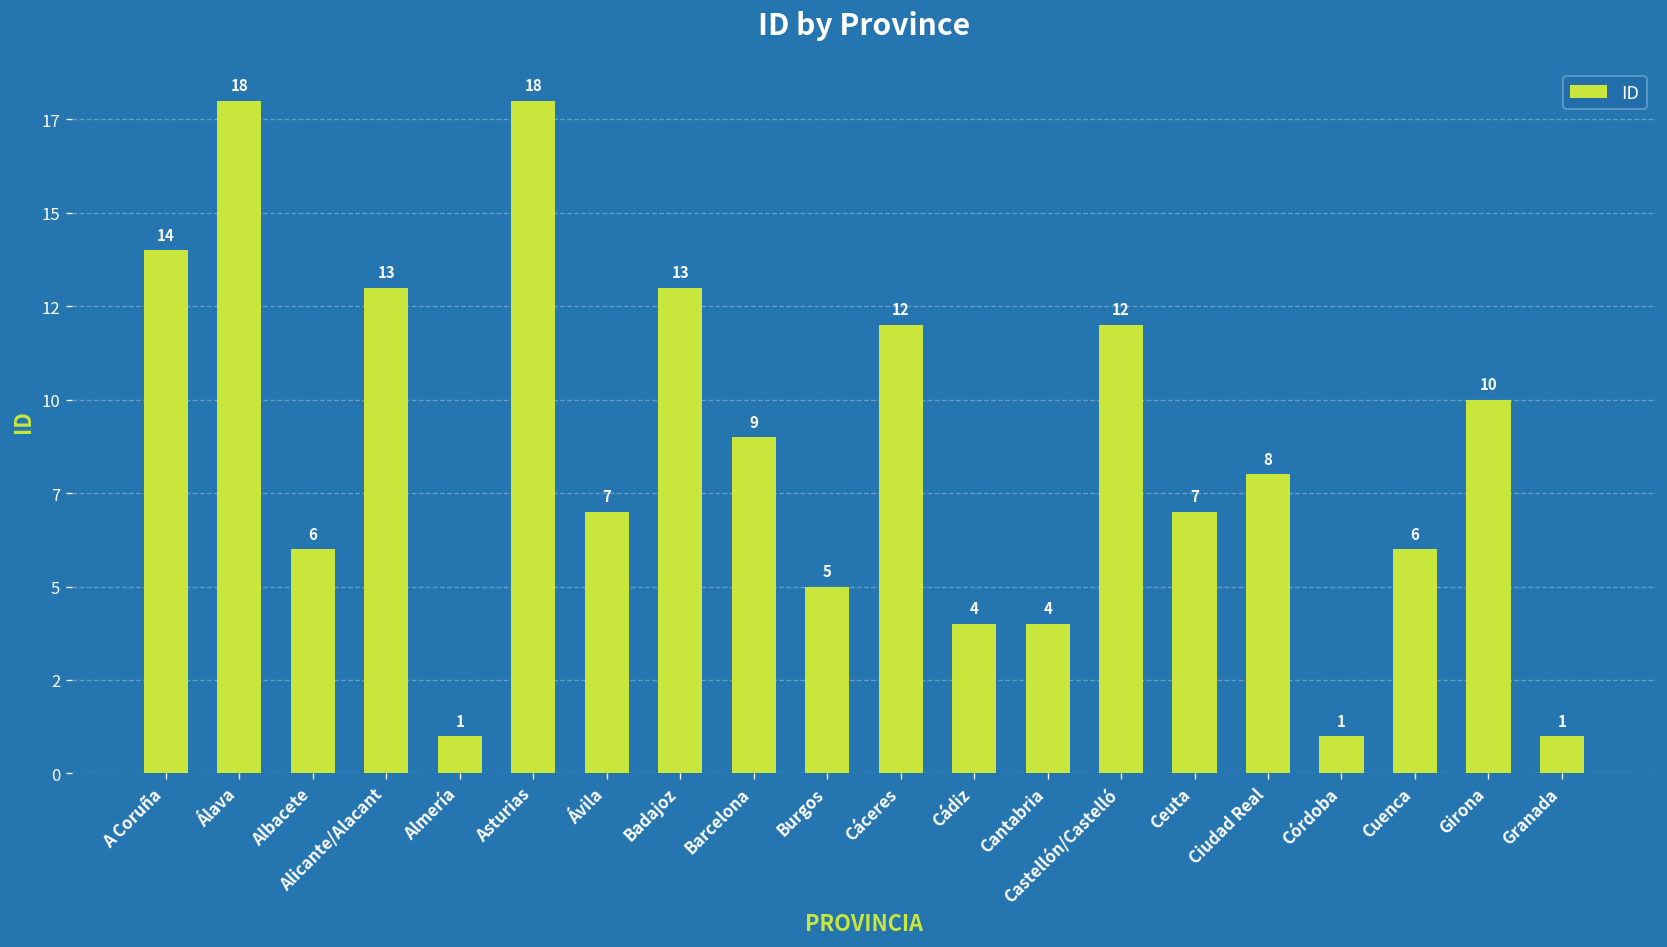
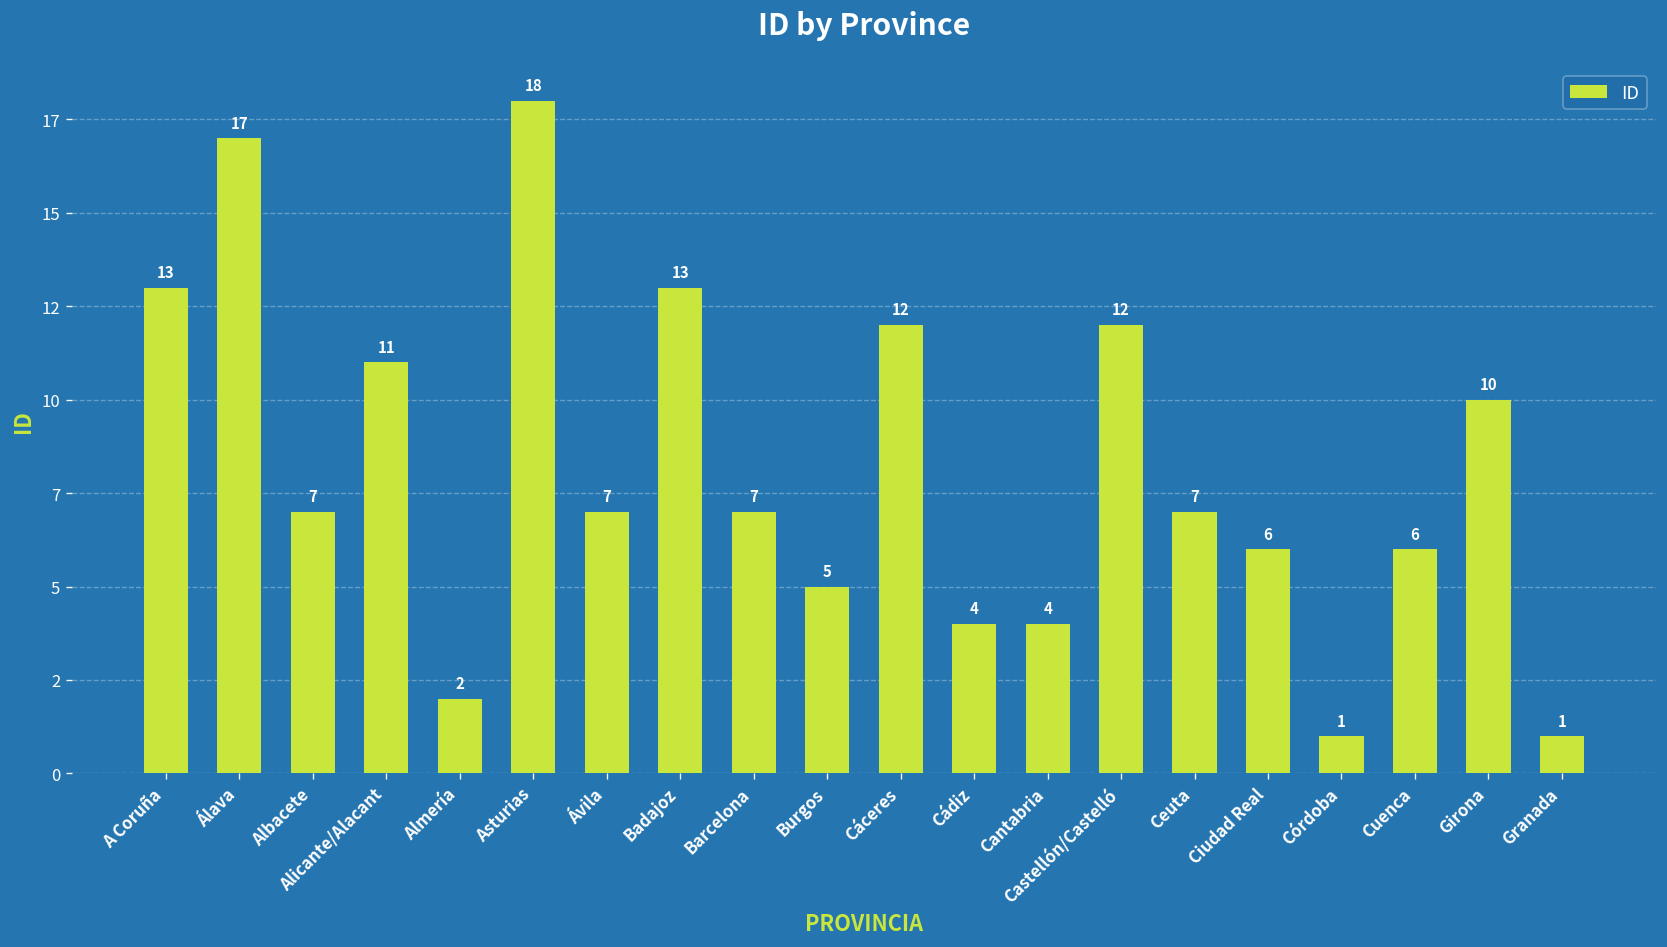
A Coruña: 14 -> 13
Álava: 18 -> 17
Albacete: 6 -> 7
Alicante/Alacant: 13 -> 11
Almería: 1 -> 2
Barcelona: 9 -> 7
Ciudad Real: 8 -> 6
